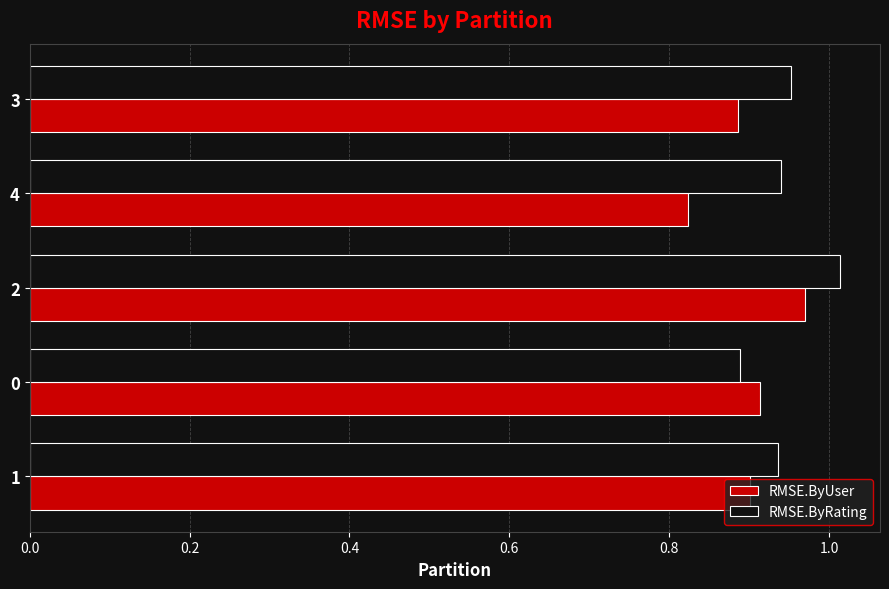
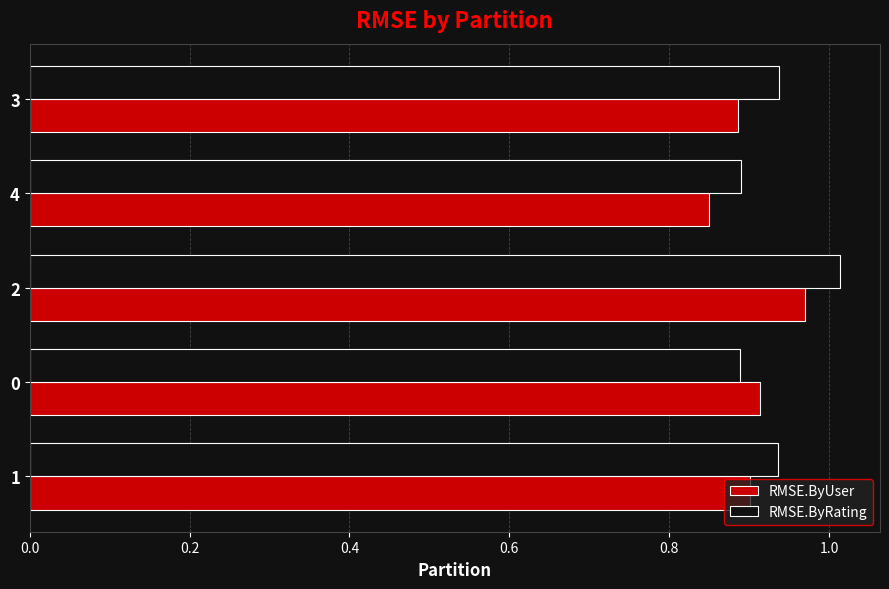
RMSE.ByRating, 3: 0.95 -> 0.94
RMSE.ByRating, 4: 0.94 -> 0.89
RMSE.ByUser, 4: 0.82 -> 0.85
